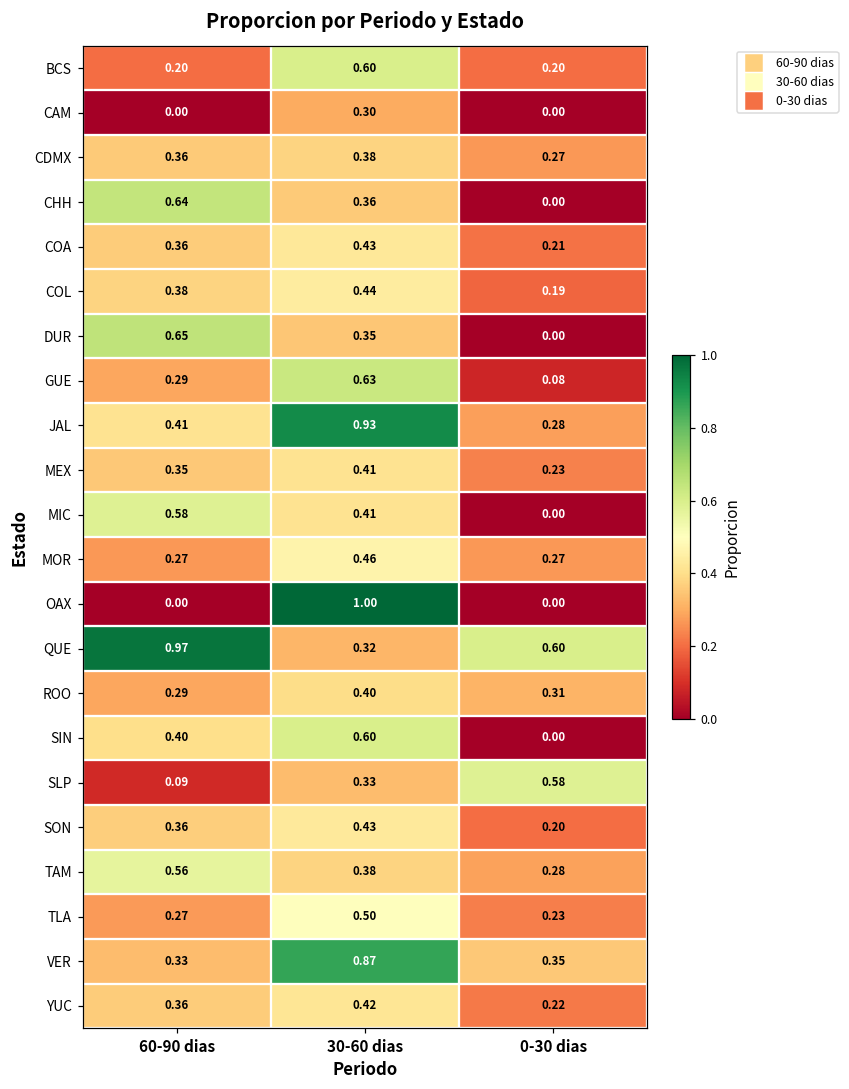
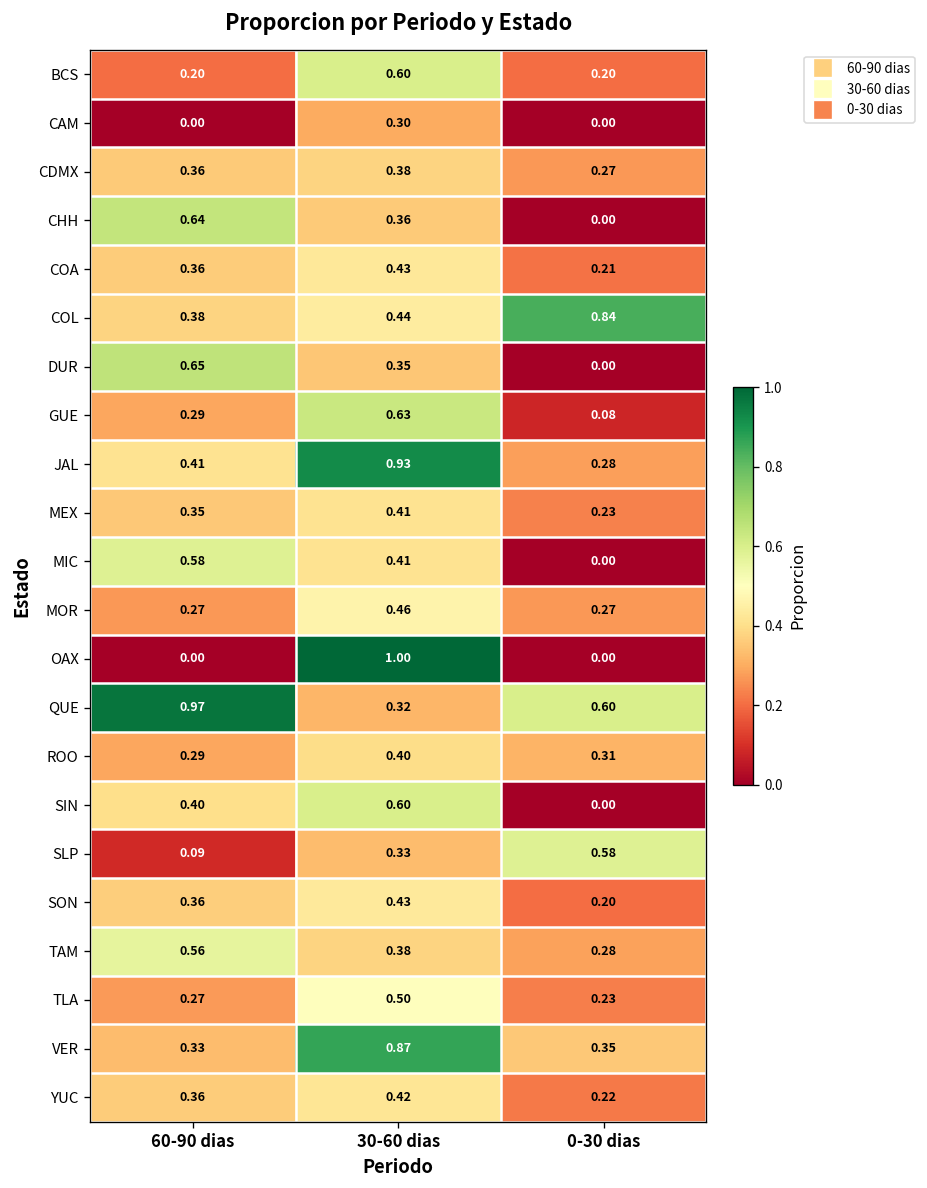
COL, 0-30 dias: 0.19 -> 0.84
